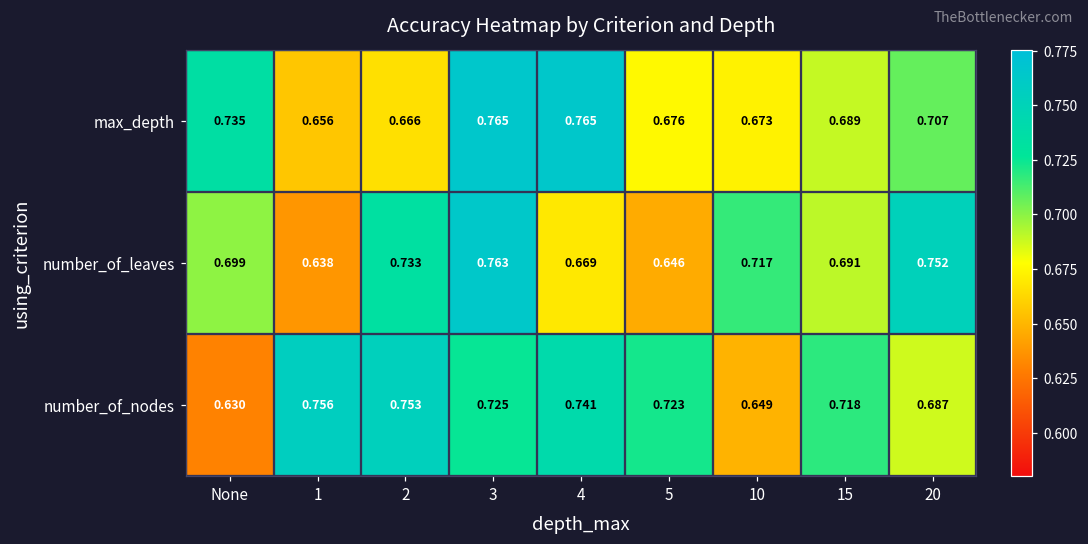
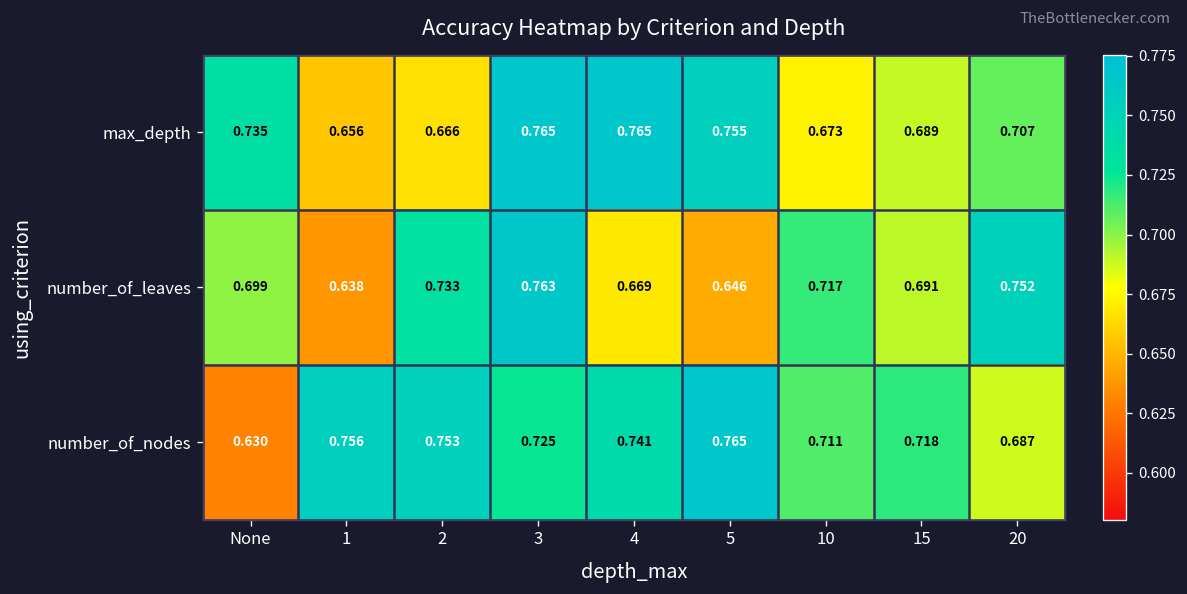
max_depth, 5: 0.676 -> 0.755
number_of_nodes, 5: 0.723 -> 0.765
number_of_nodes, 10: 0.649 -> 0.711
